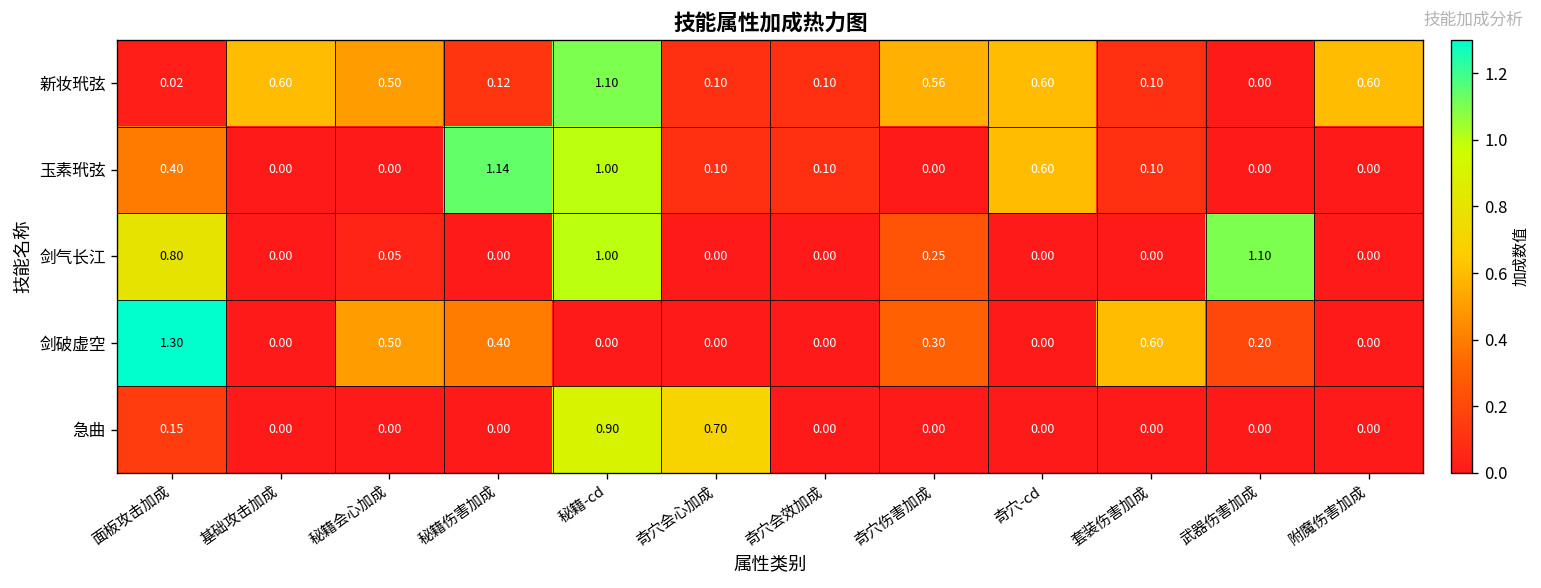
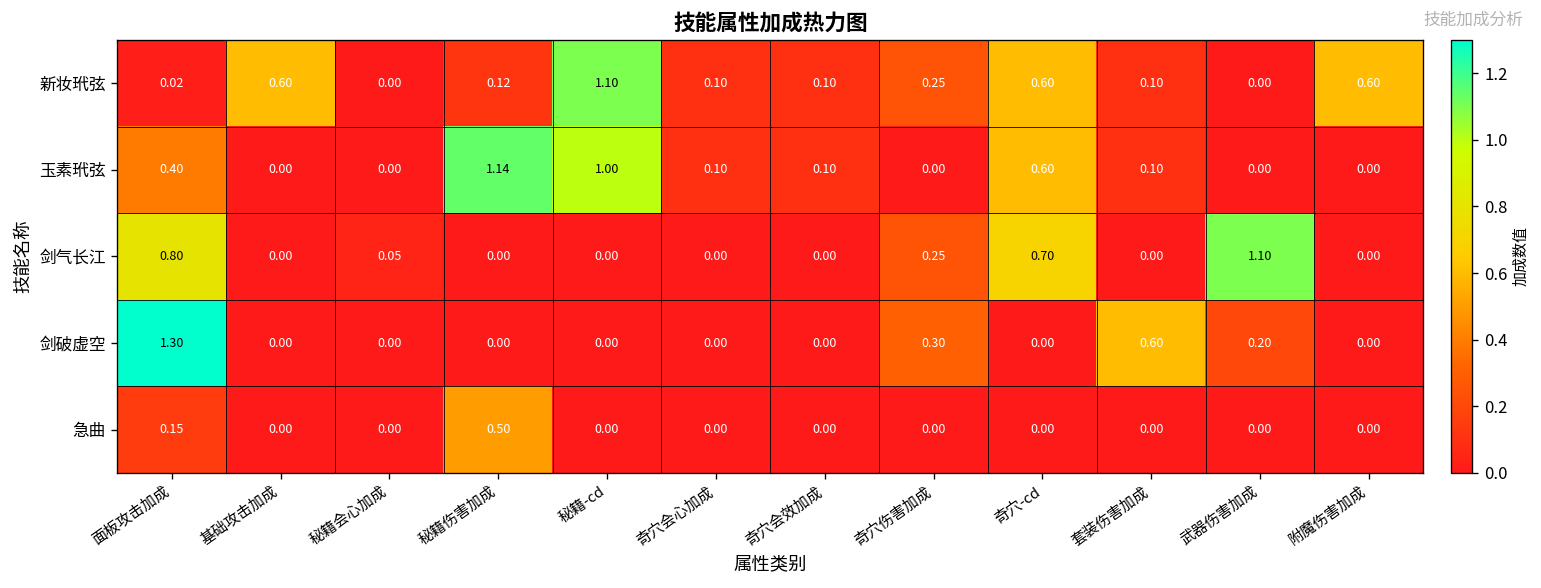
新妆玳弦, 秘籍会心加成: 0.50 -> 0.00
新妆玳弦, 奇穴伤害加成: 0.56 -> 0.25
剑气长江, 秘籍-cd: 1.00 -> 0.00
剑气长江, 奇穴-cd: 0.00 -> 0.70
剑破虚空, 秘籍会心加成: 0.50 -> 0.00
剑破虚空, 秘籍伤害加成: 0.40 -> 0.00
急曲, 秘籍伤害加成: 0.00 -> 0.50
急曲, 秘籍-cd: 0.90 -> 0.00
急曲, 奇穴会心加成: 0.70 -> 0.00
